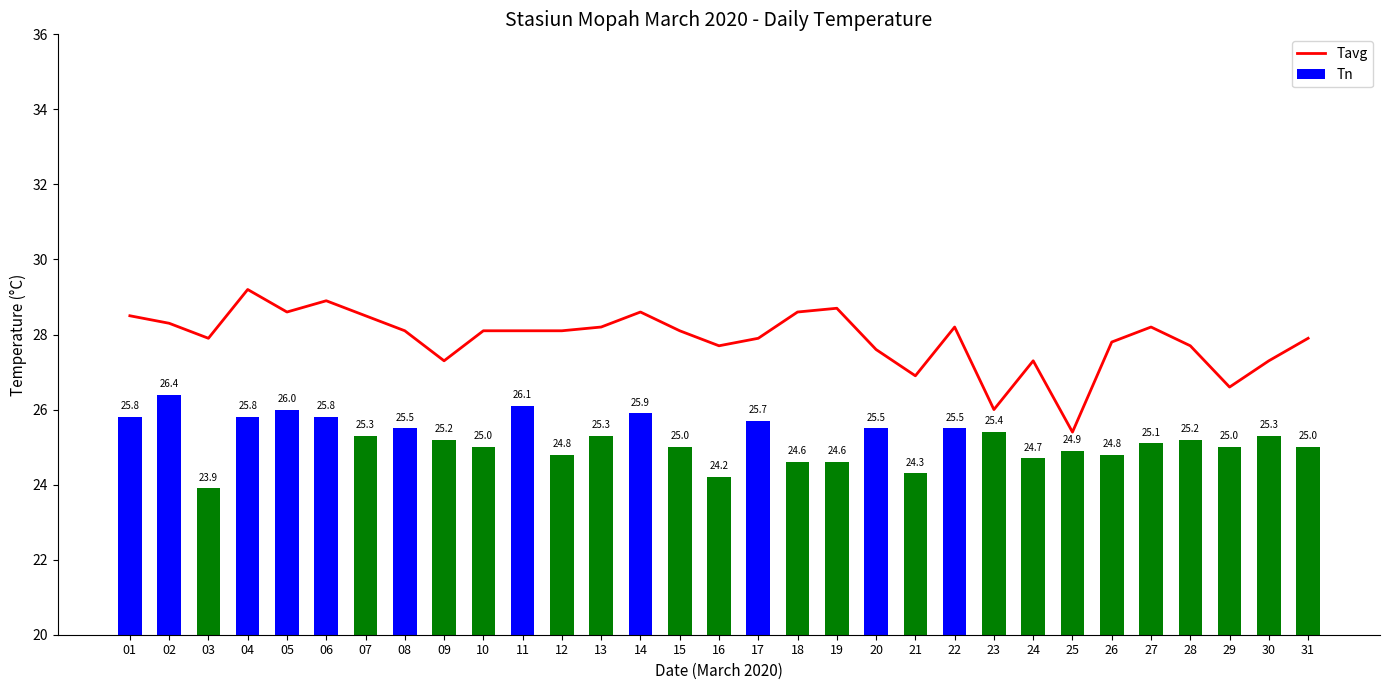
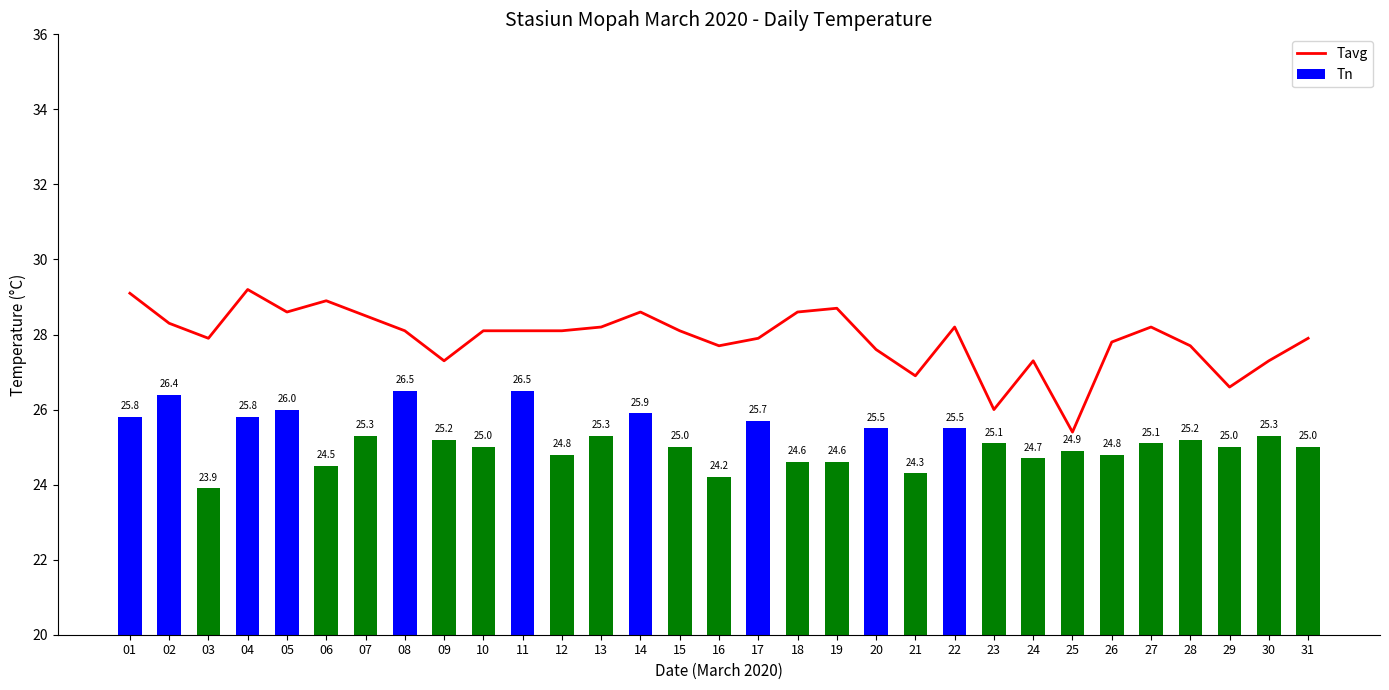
Tavg, 01: 28.5 -> 29.1
Tn, 06: 25.8 -> 24.5
Tn, 08: 25.5 -> 26.5
Tn, 11: 26.1 -> 26.5
Tn, 23: 25.4 -> 25.1
